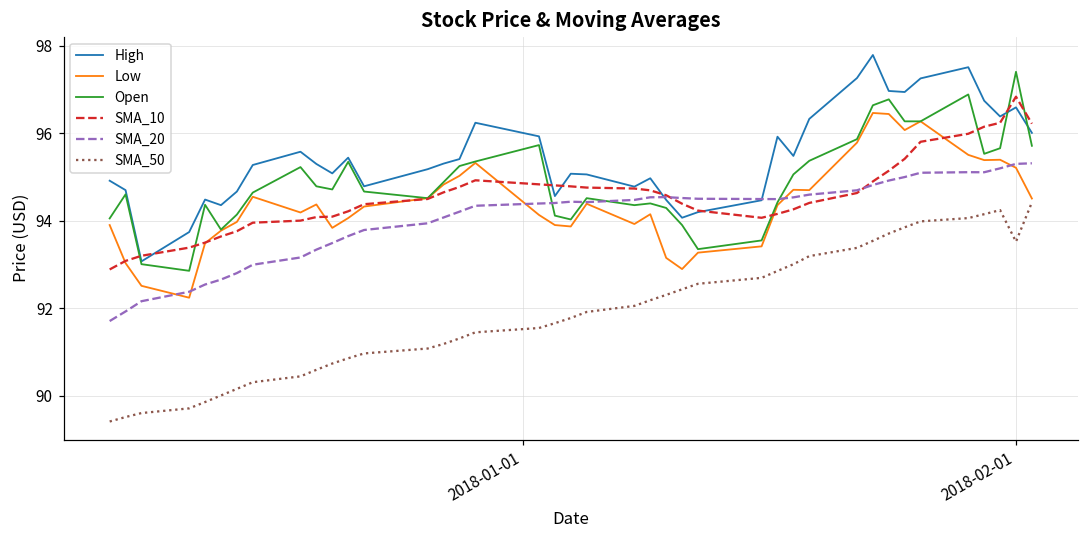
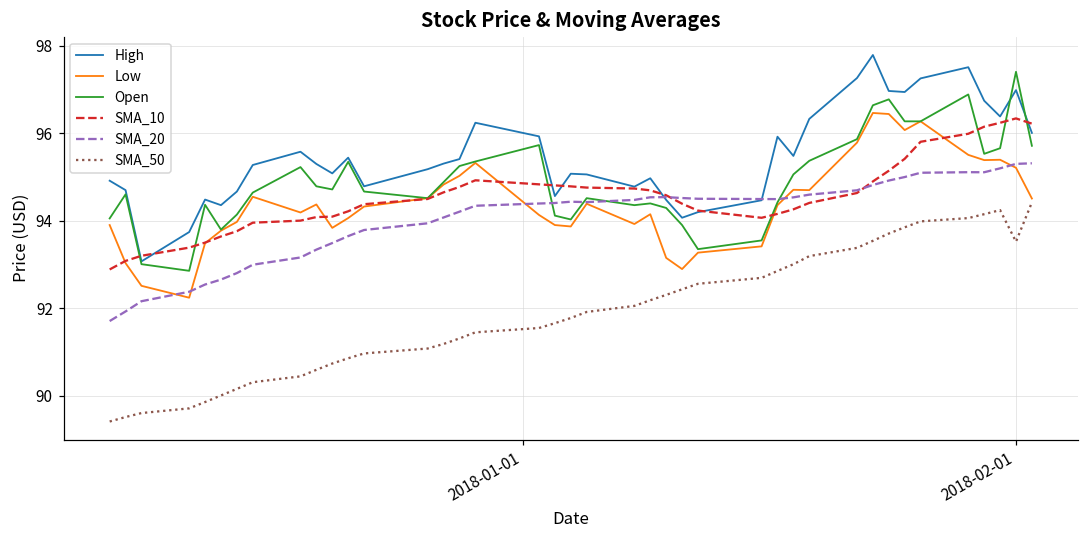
High, 2018-02-01: 96.6 -> 97.0
SMA_10, 2018-02-01: 96.8 -> 96.3
